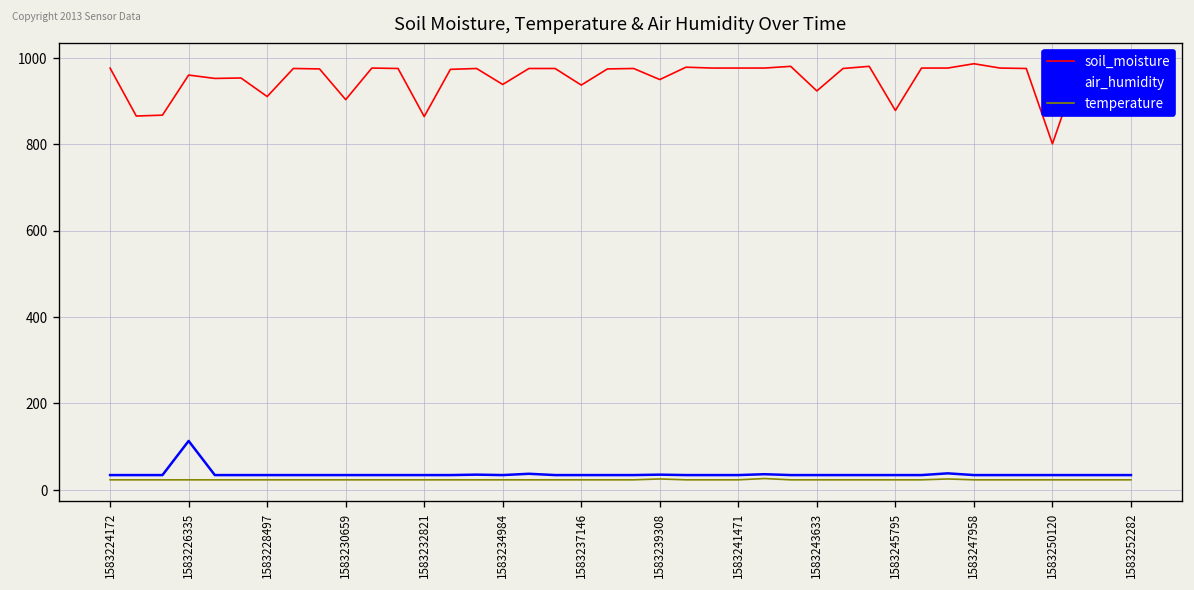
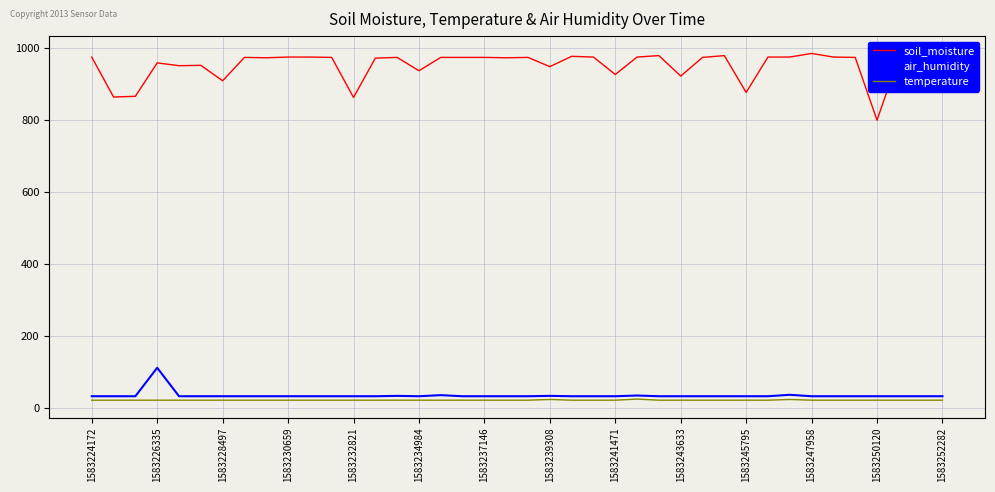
soil_moisture, 1583230659: 900 -> 980
soil_moisture, 1583237146: 940 -> 980
soil_moisture, 1583241471: 980 -> 930
